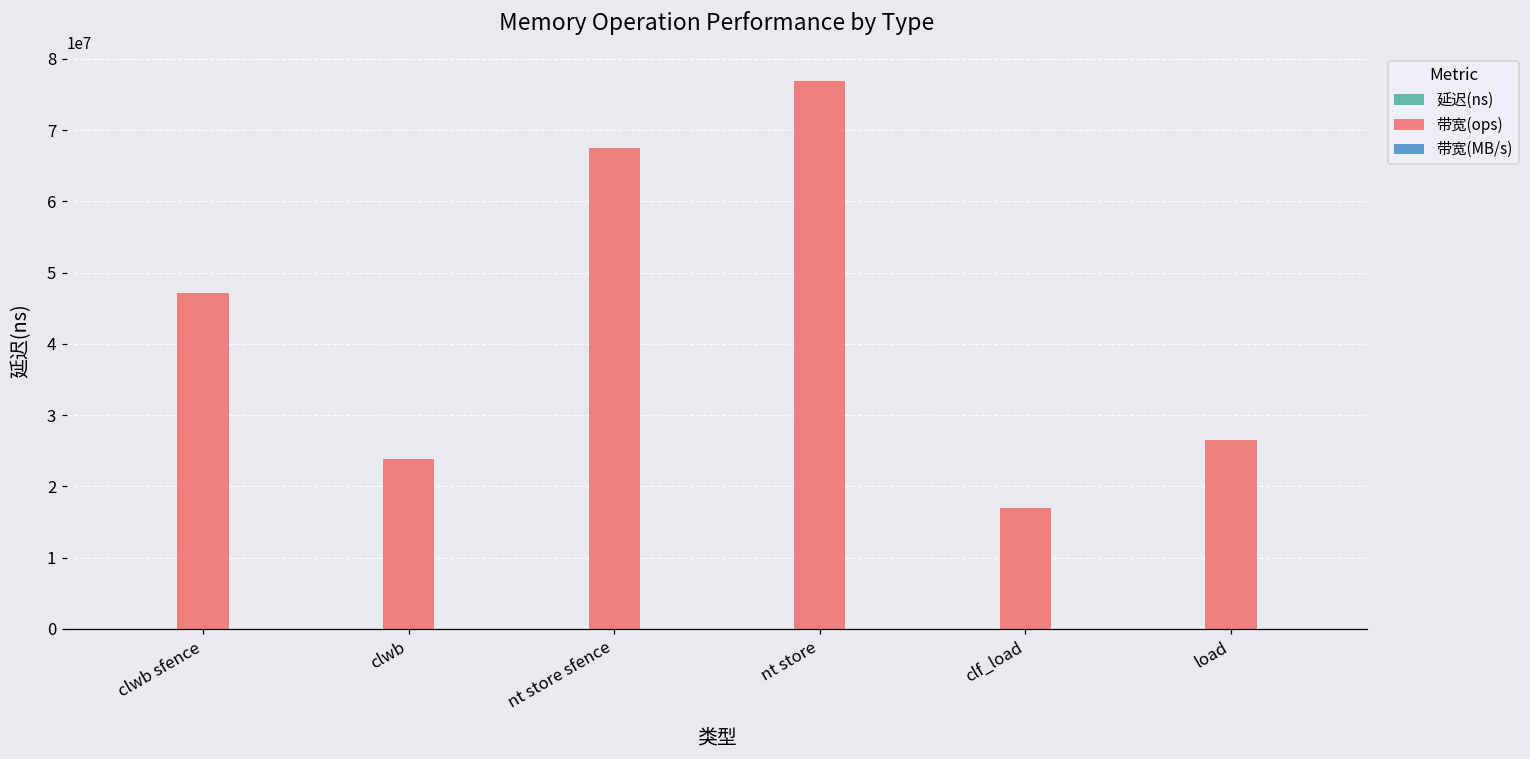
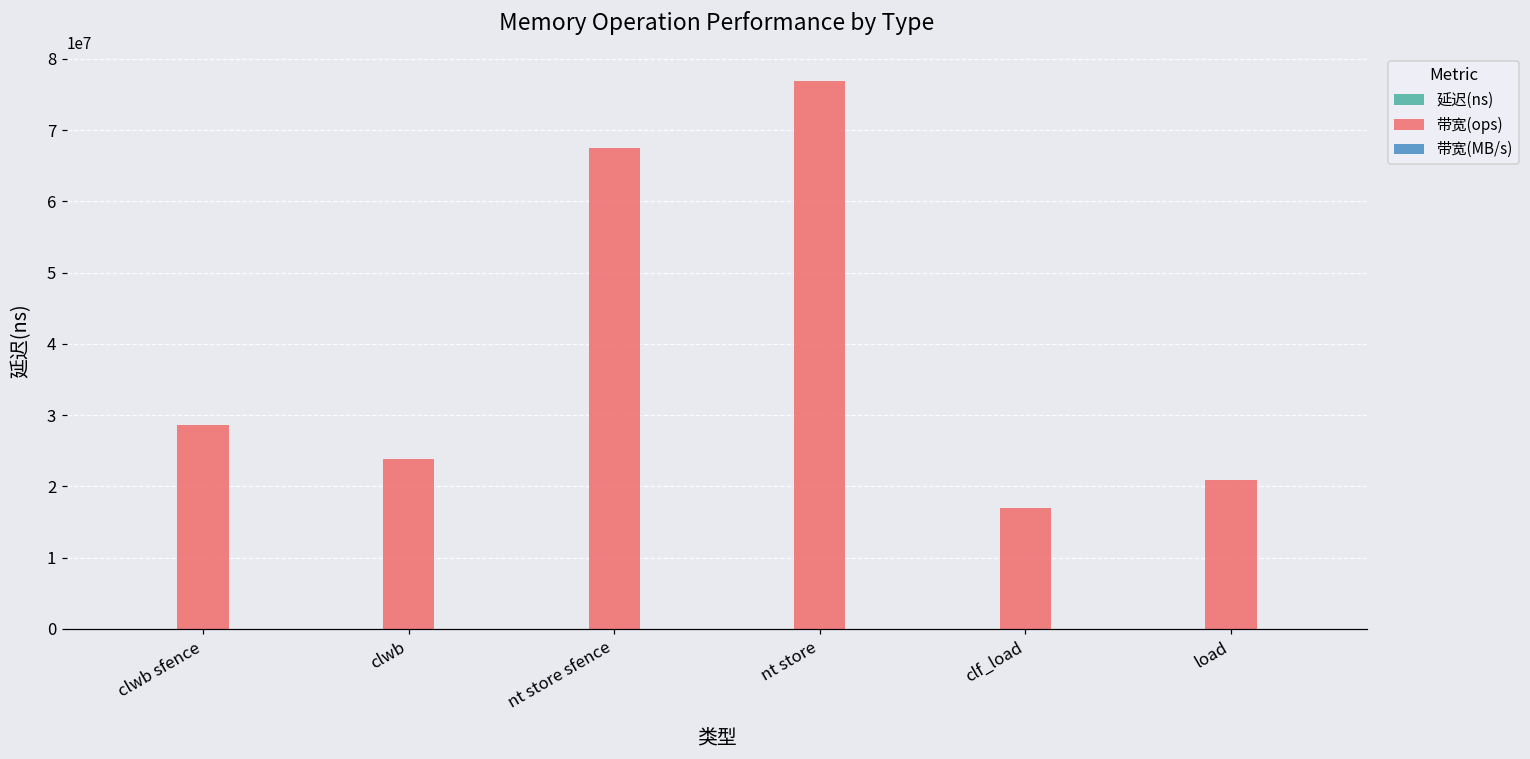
带宽(ops), clwb sfence: 47000000 -> 29000000
带宽(ops), load: 26000000 -> 21000000
